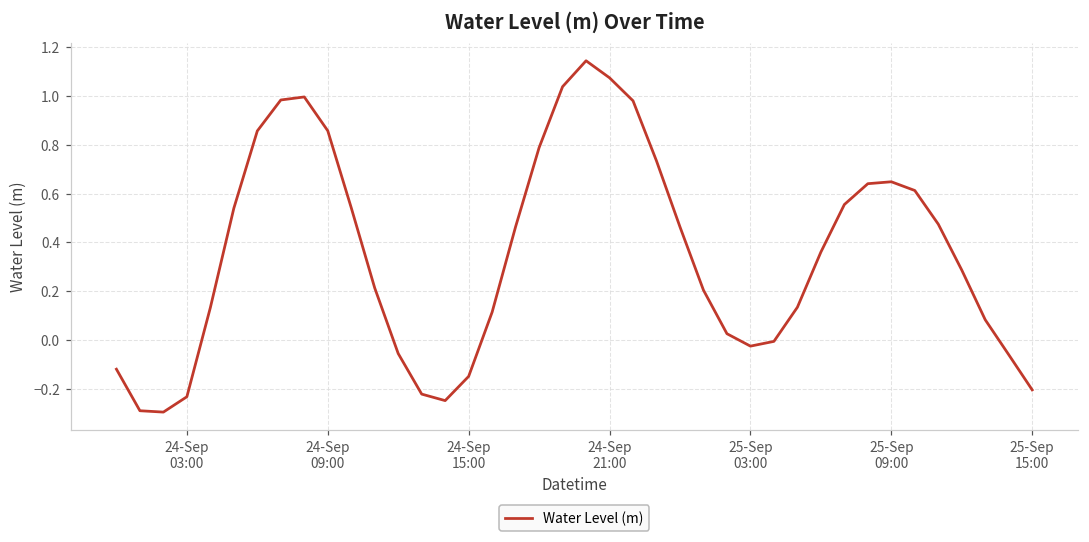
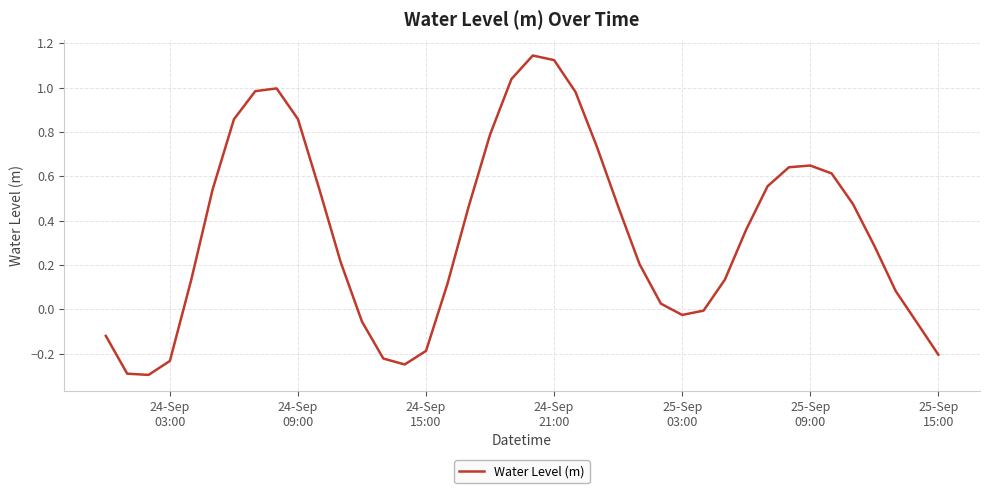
24-Sep 15:00: -0.15 -> -0.19
24-Sep 21:00: 1.07 -> 1.12
